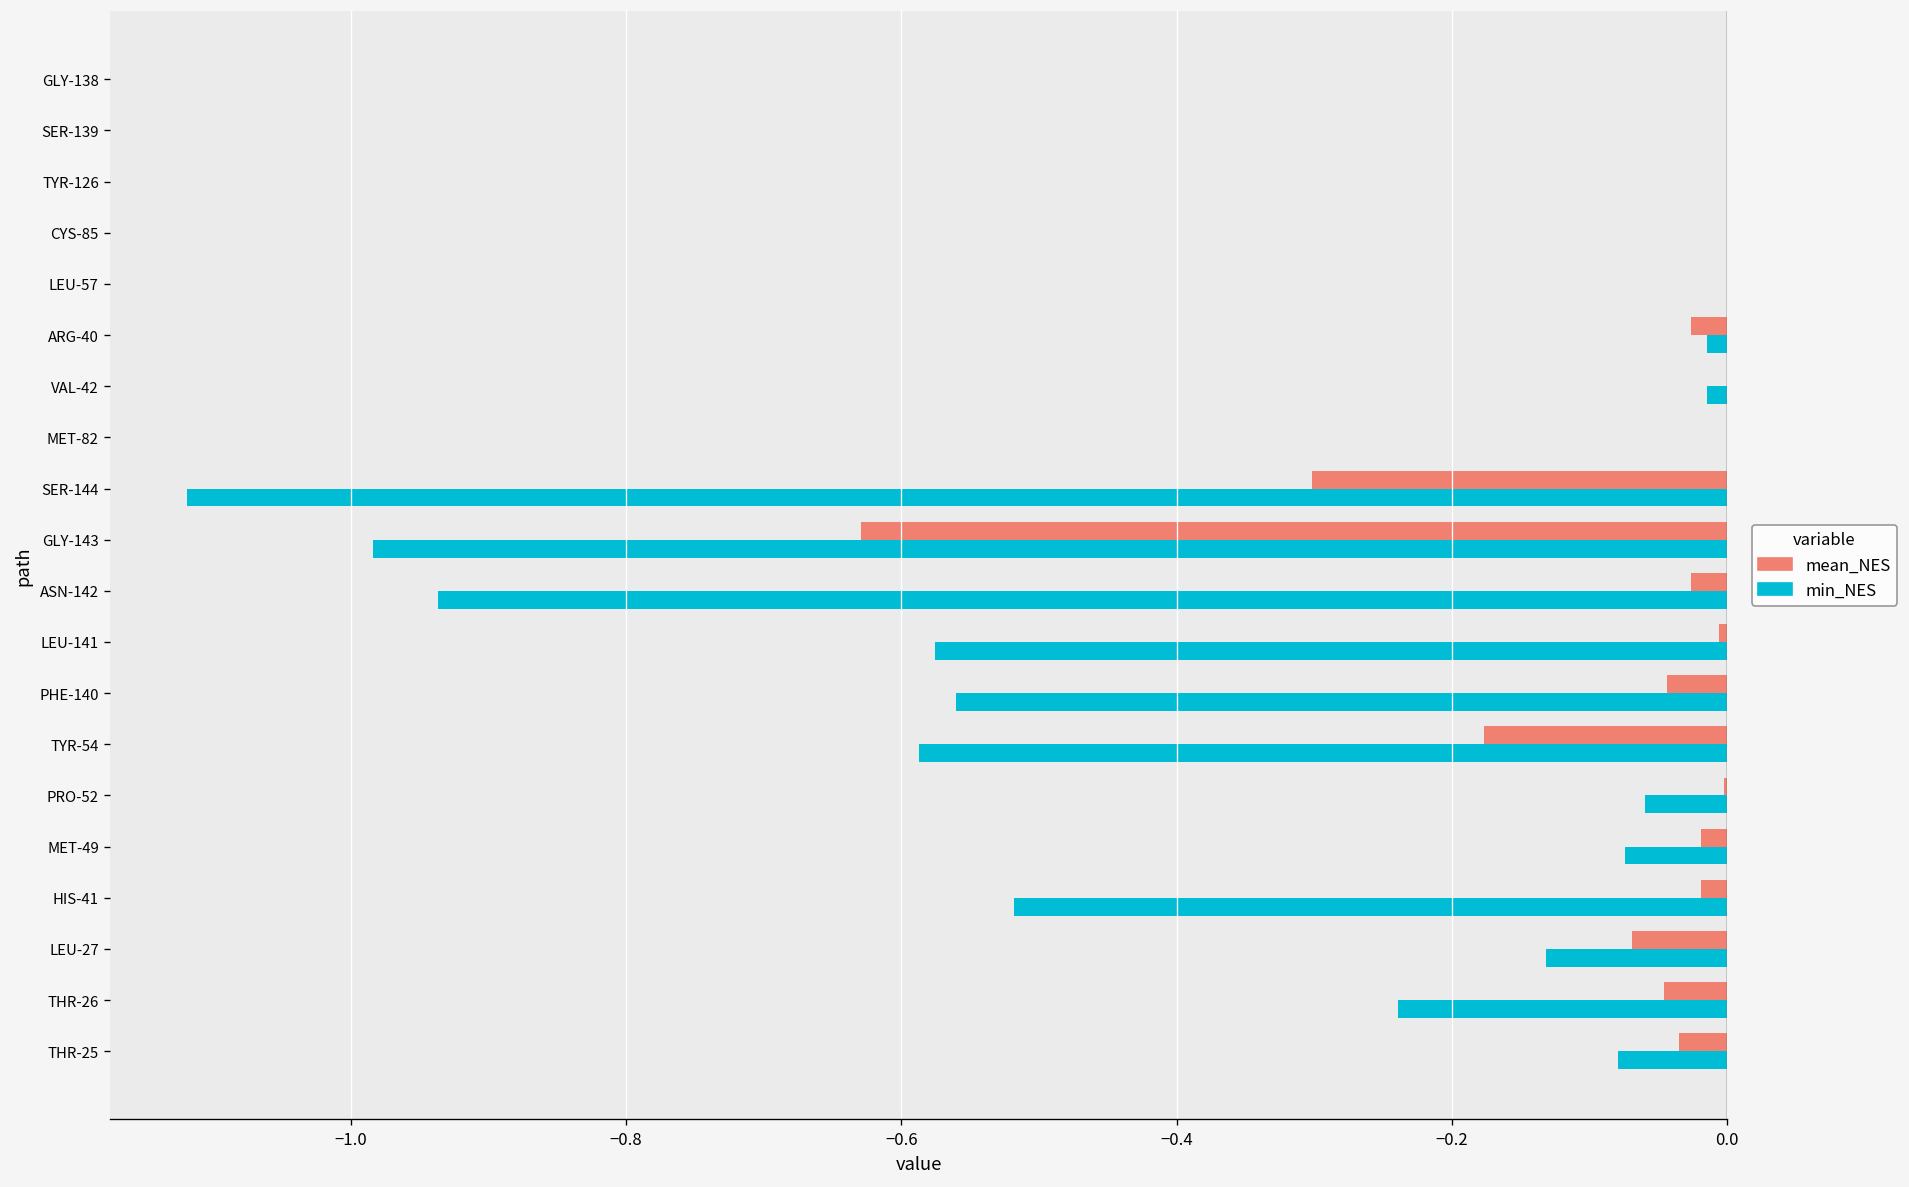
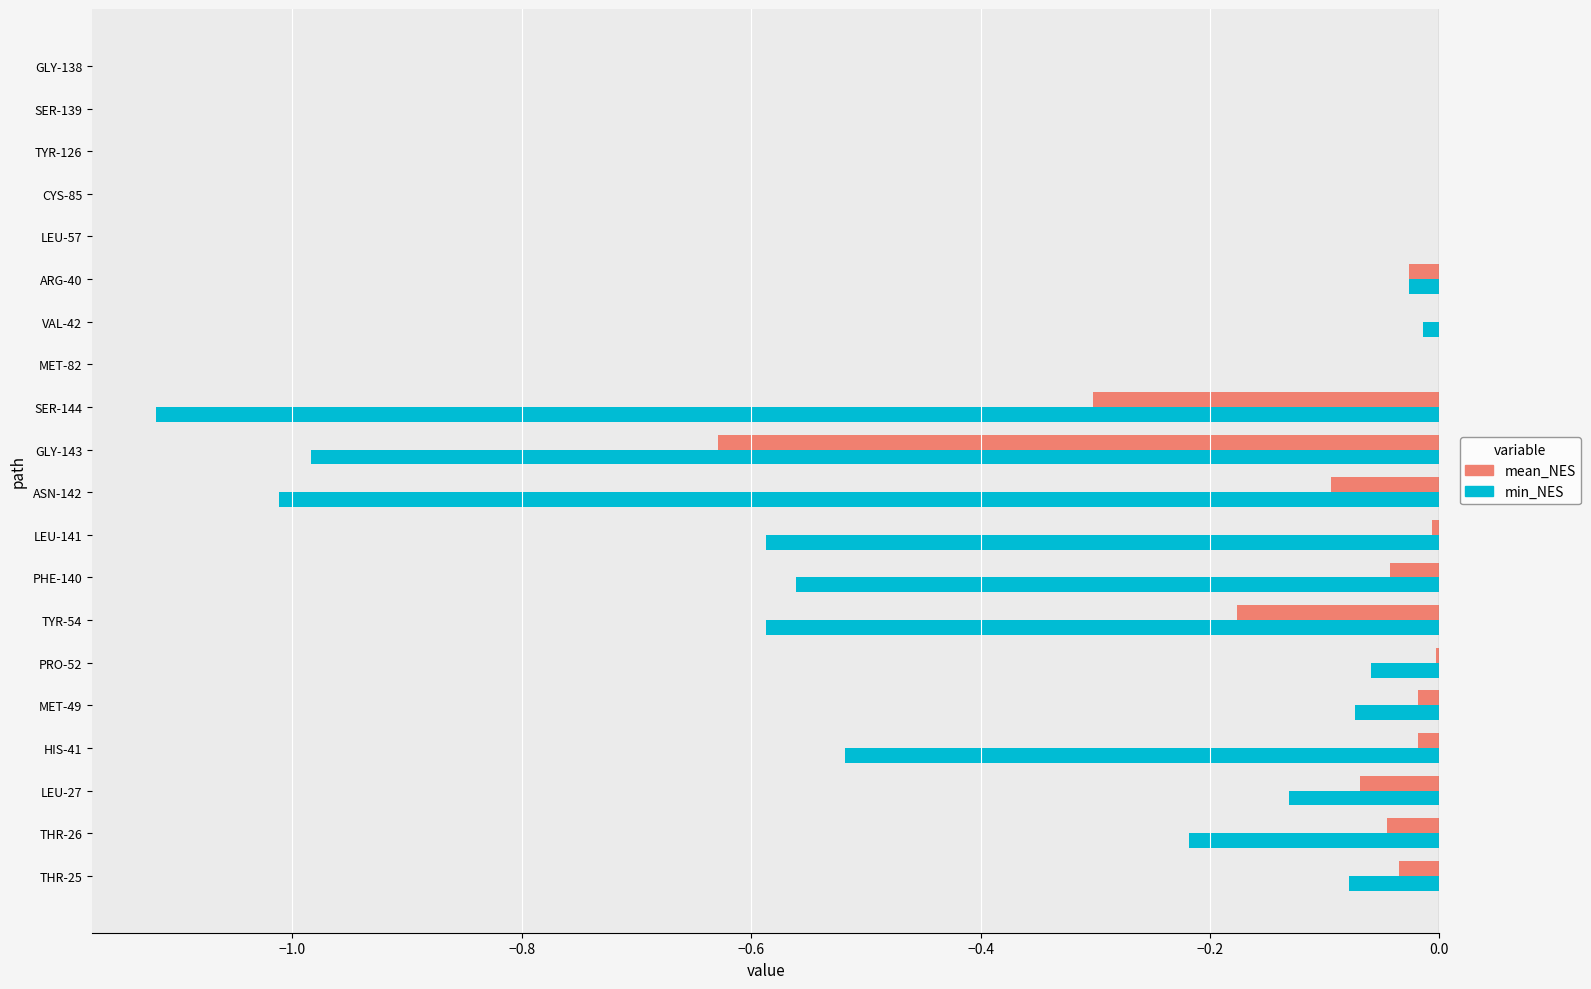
min_NES, ARG-40: -0.015 -> -0.027
mean_NES, ASN-142: -0.026 -> -0.095
min_NES, ASN-142: -0.937 -> -1.012
min_NES, LEU-141: -0.575 -> -0.587
min_NES, THR-26: -0.239 -> -0.219
